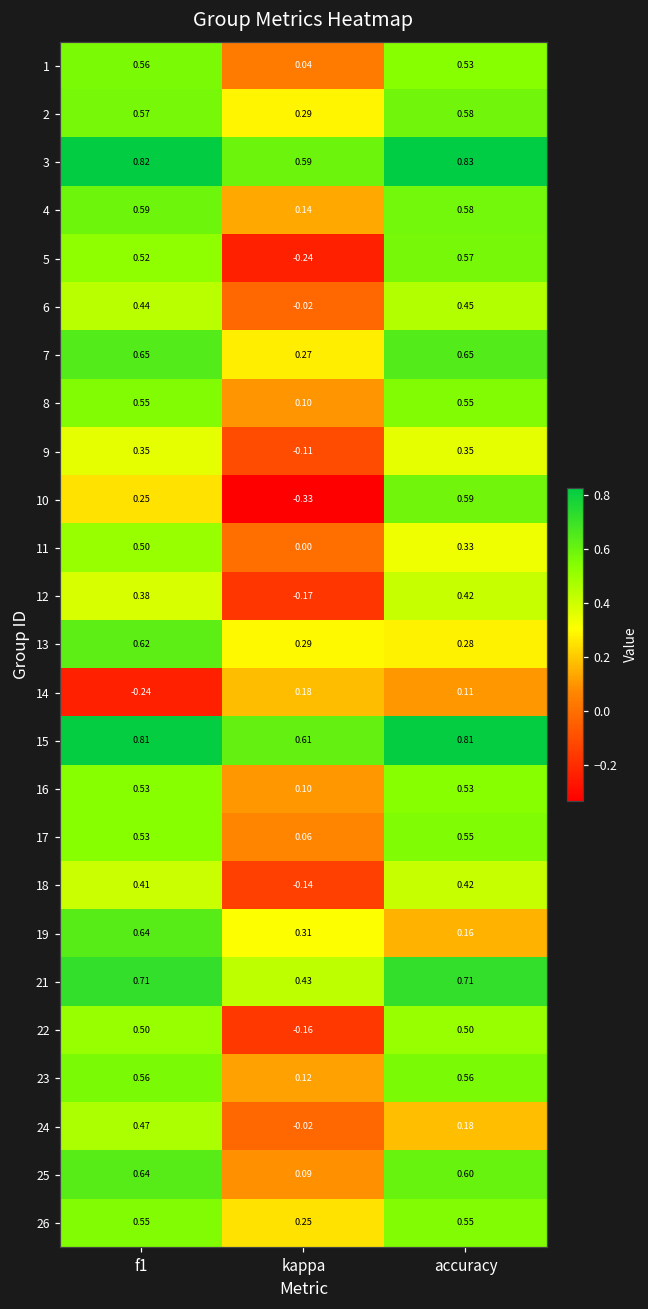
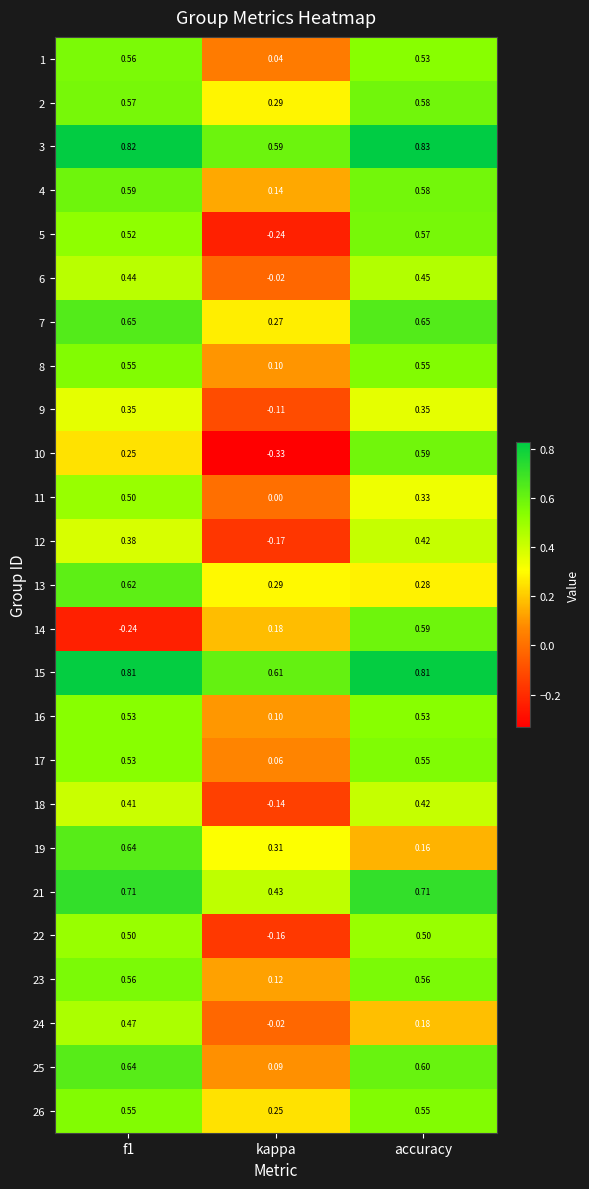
14, accuracy: 0.11 -> 0.59
